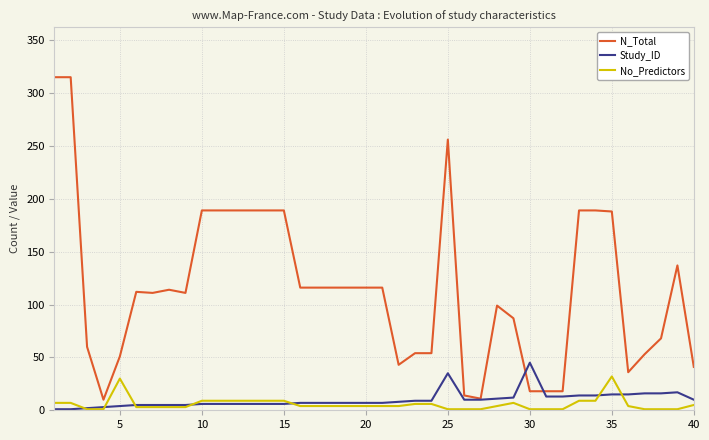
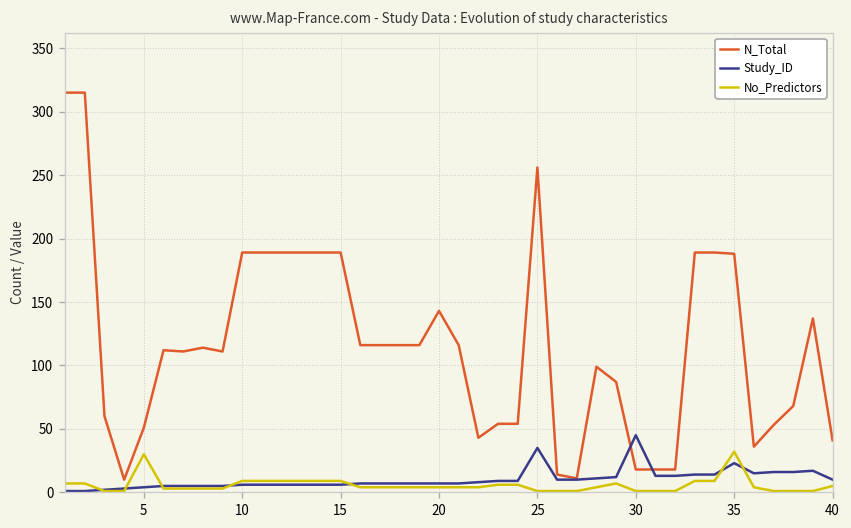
N_Total, 20: 116 -> 143
Study_ID, 35: 15 -> 23
